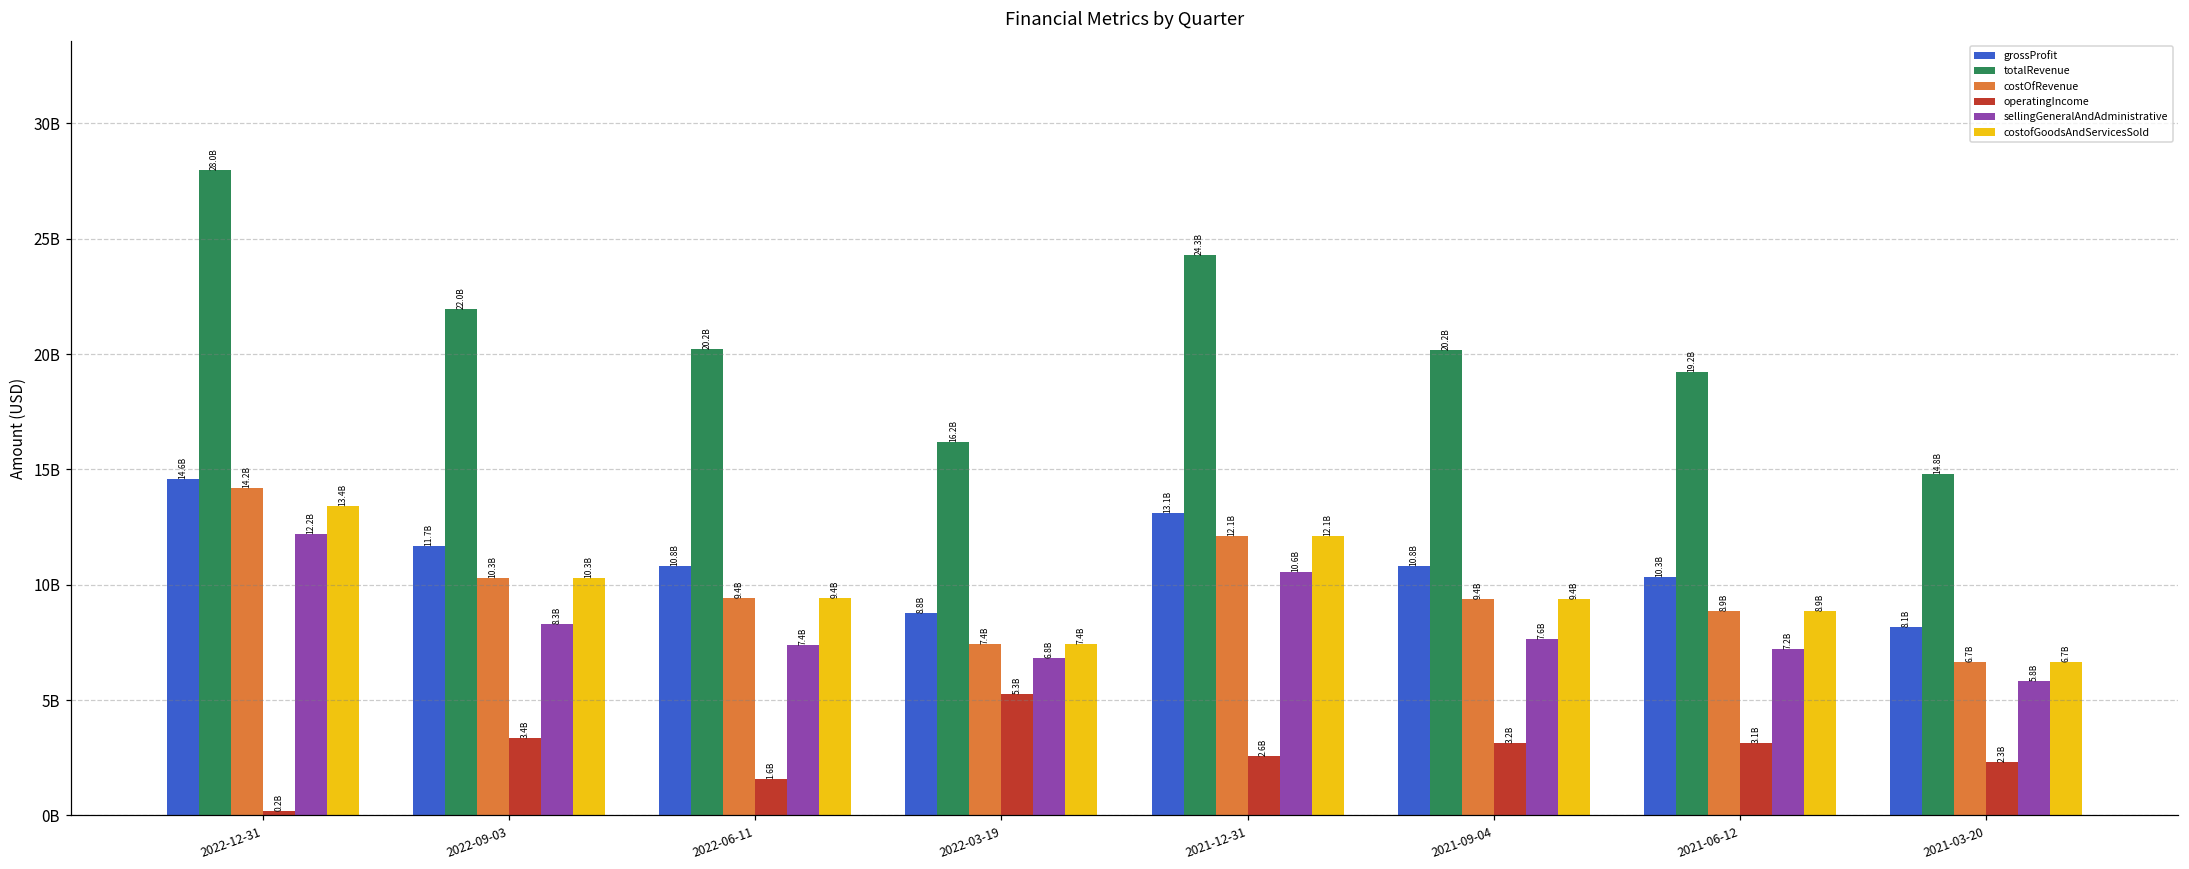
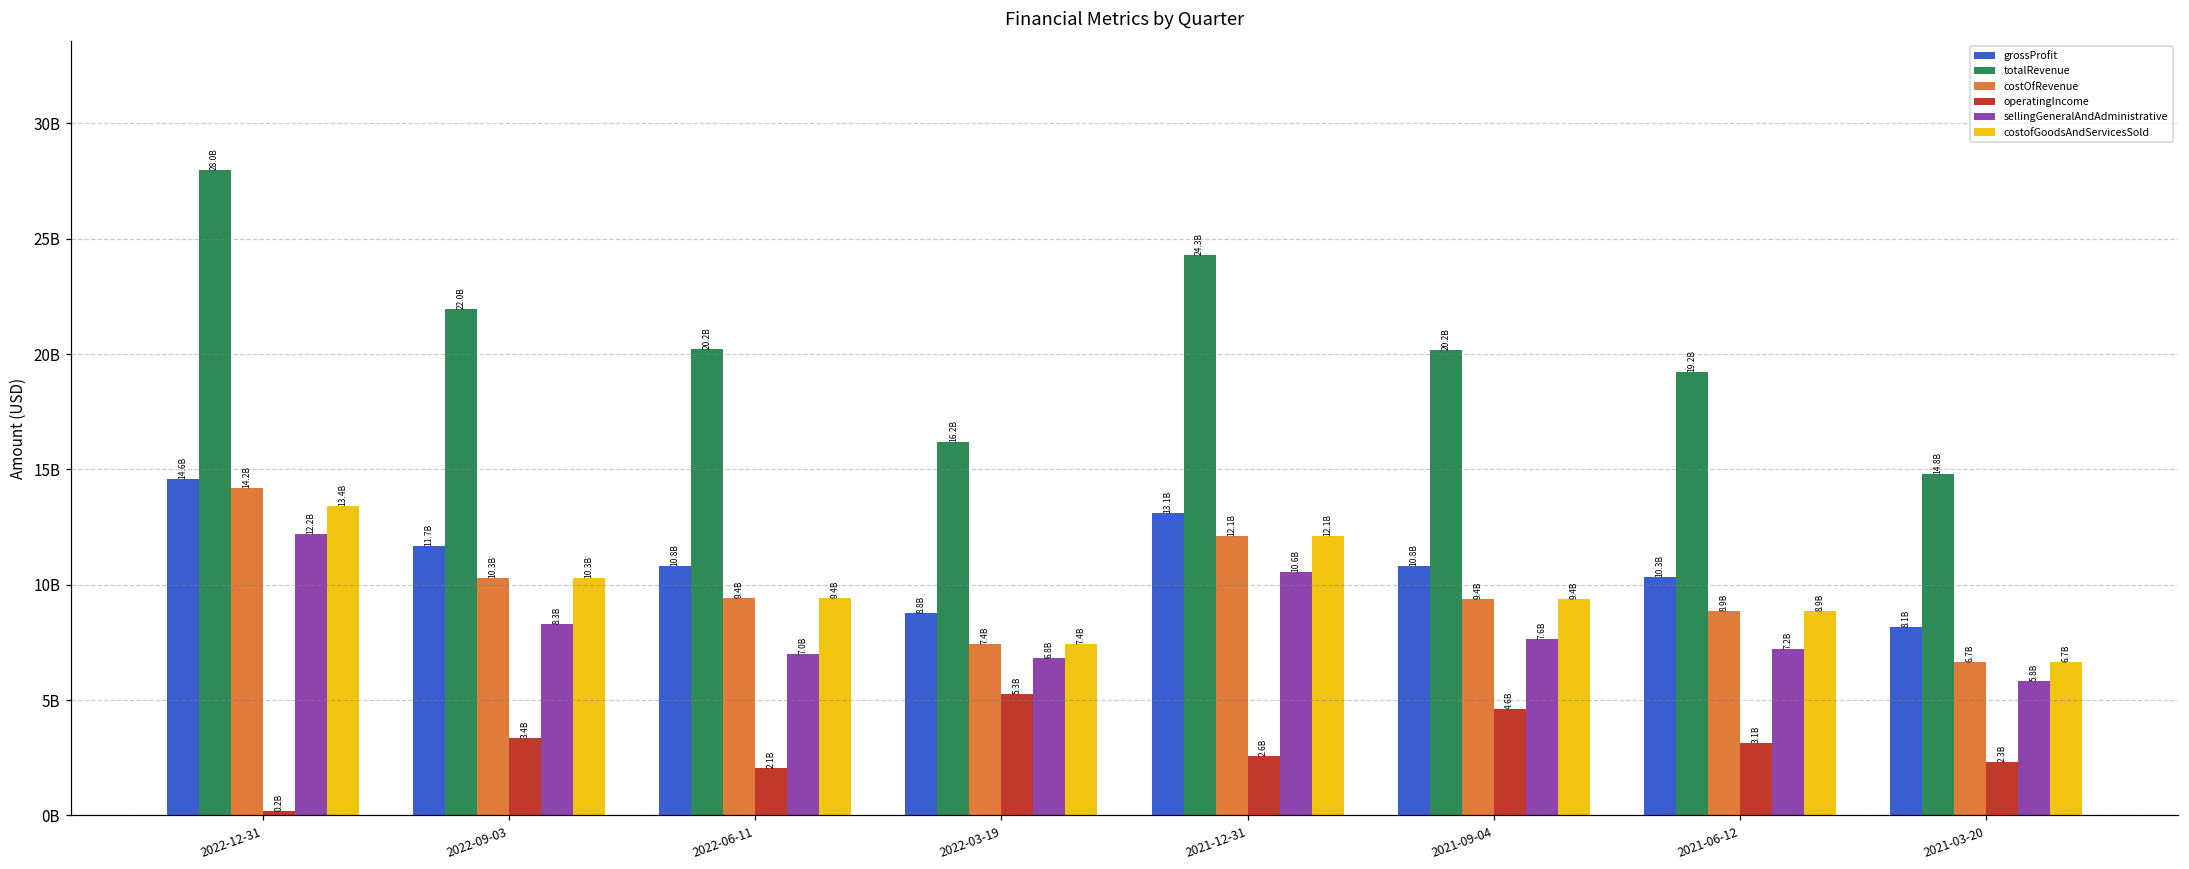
operatingIncome, 2022-06-11: 1.6B -> 2.1B
sellingGeneralAndAdministrative, 2022-06-11: 7.4B -> 7.0B
operatingIncome, 2021-09-04: 3.2B -> 4.6B
